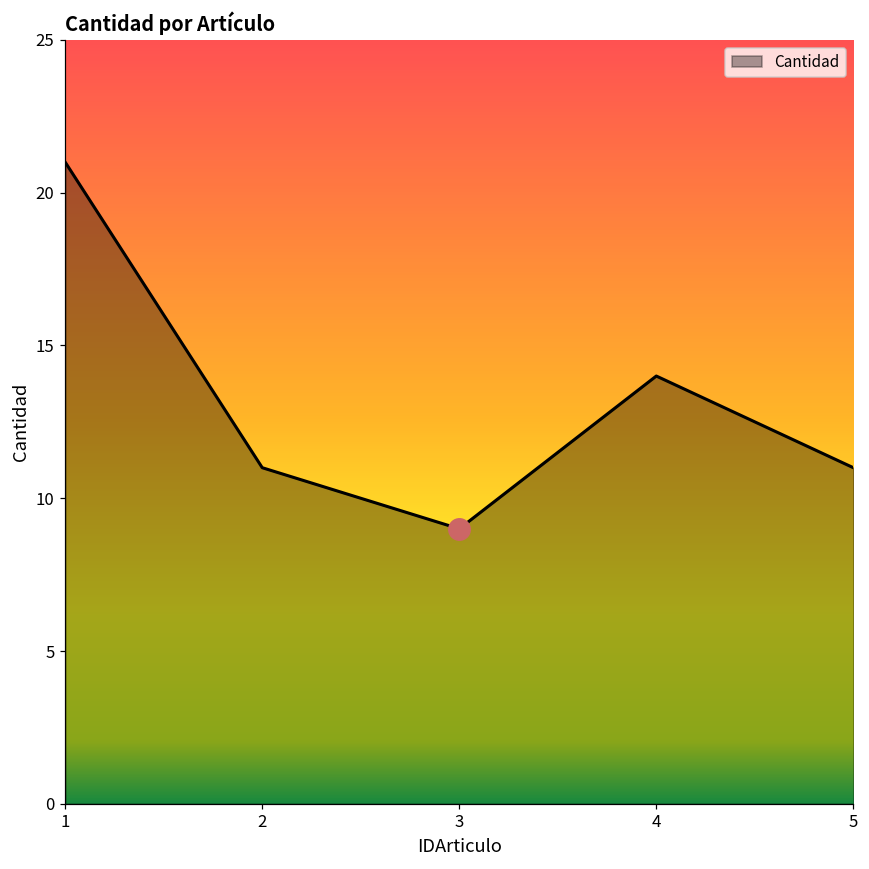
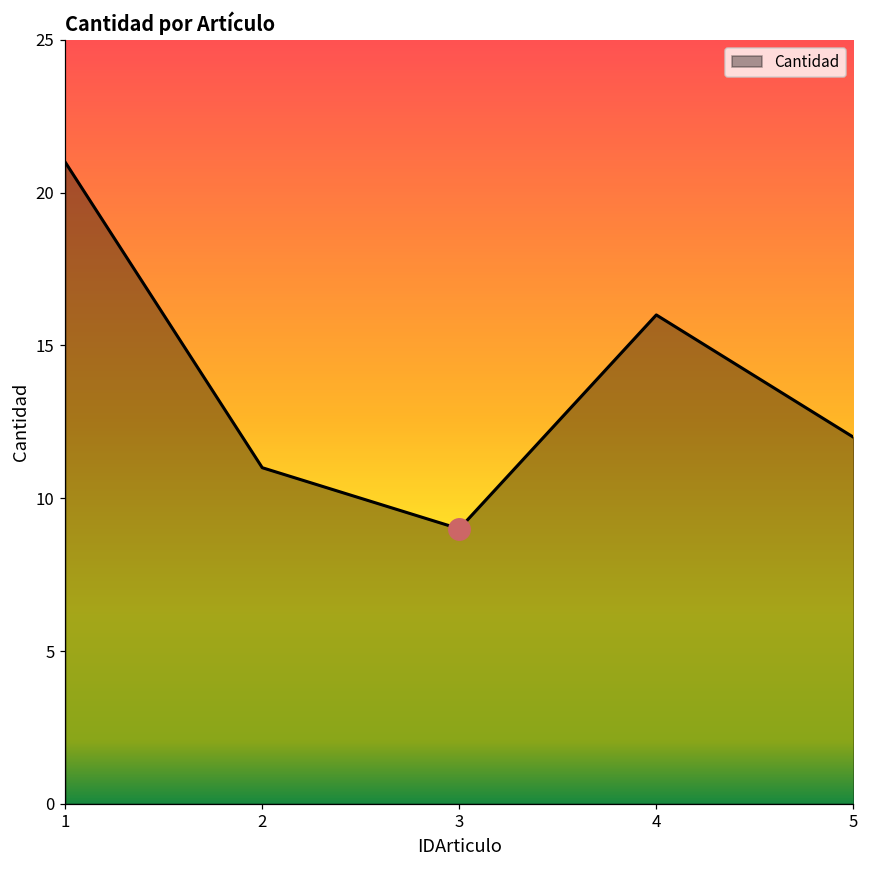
Cantidad, 4: 14 -> 16
Cantidad, 5: 11 -> 12
